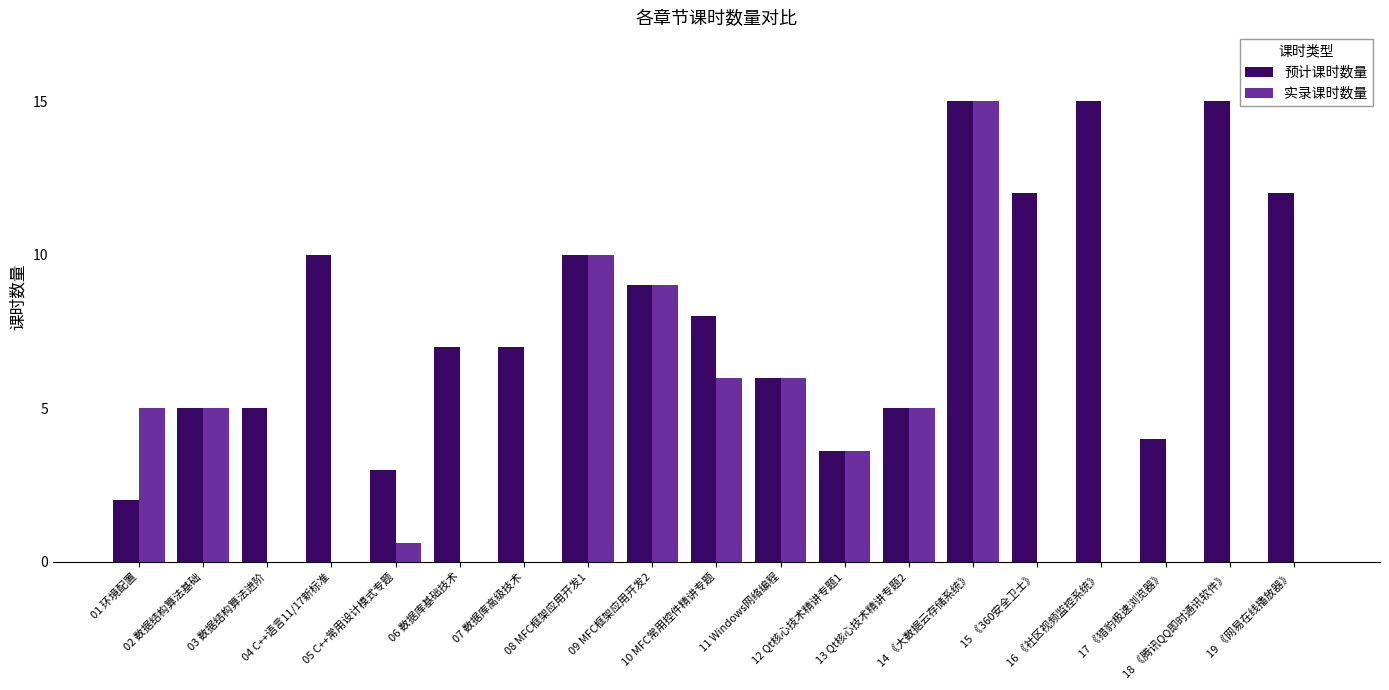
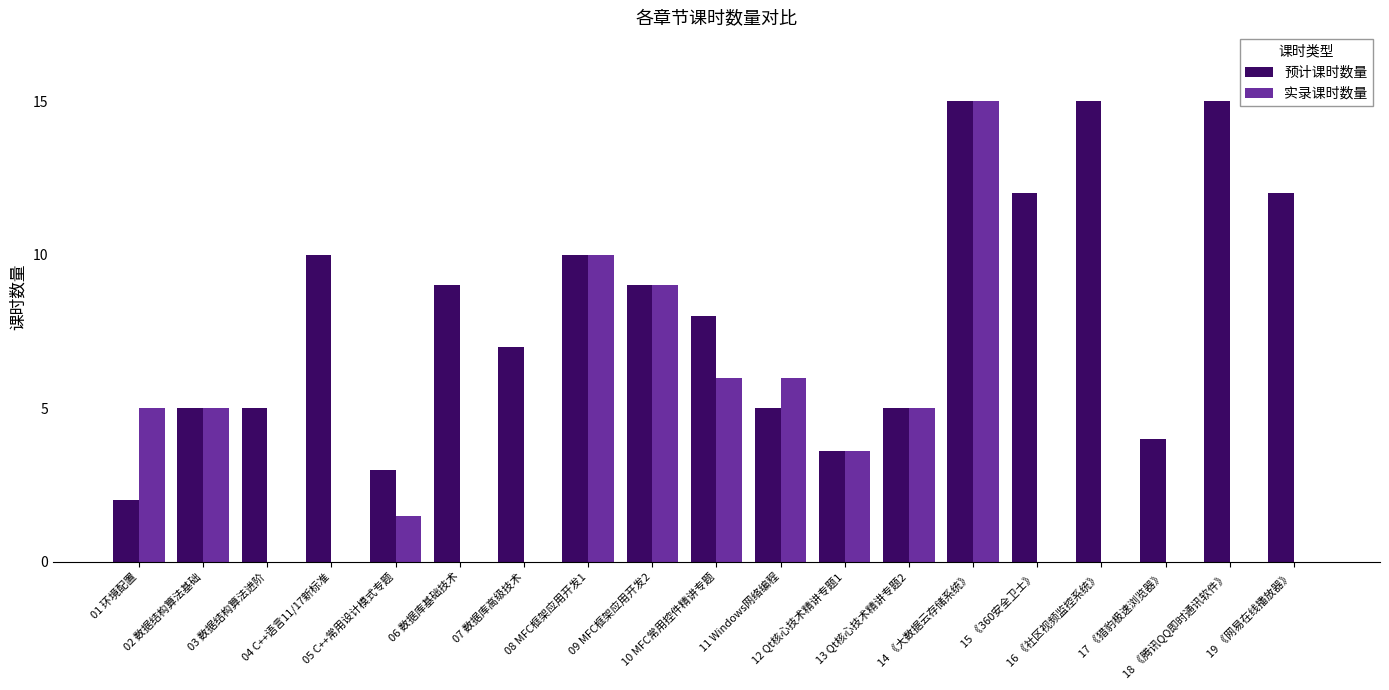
实录课时数量, 05 C++常用设计模式专题: 0.6 -> 1.5
预计课时数量, 06 数据库基础技术: 7 -> 9
预计课时数量, 11 Windows网络编程: 6 -> 5
